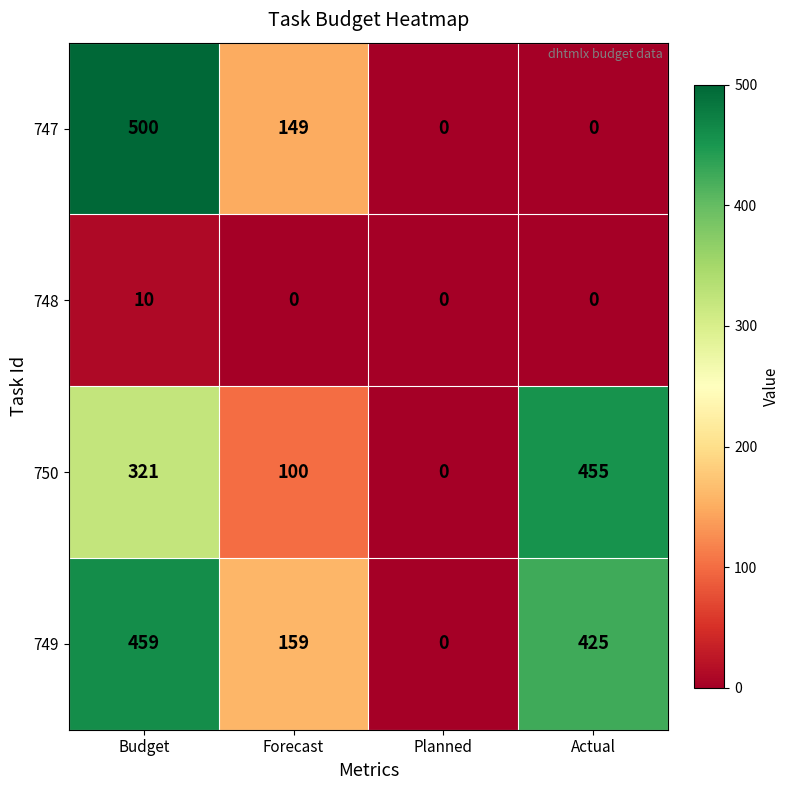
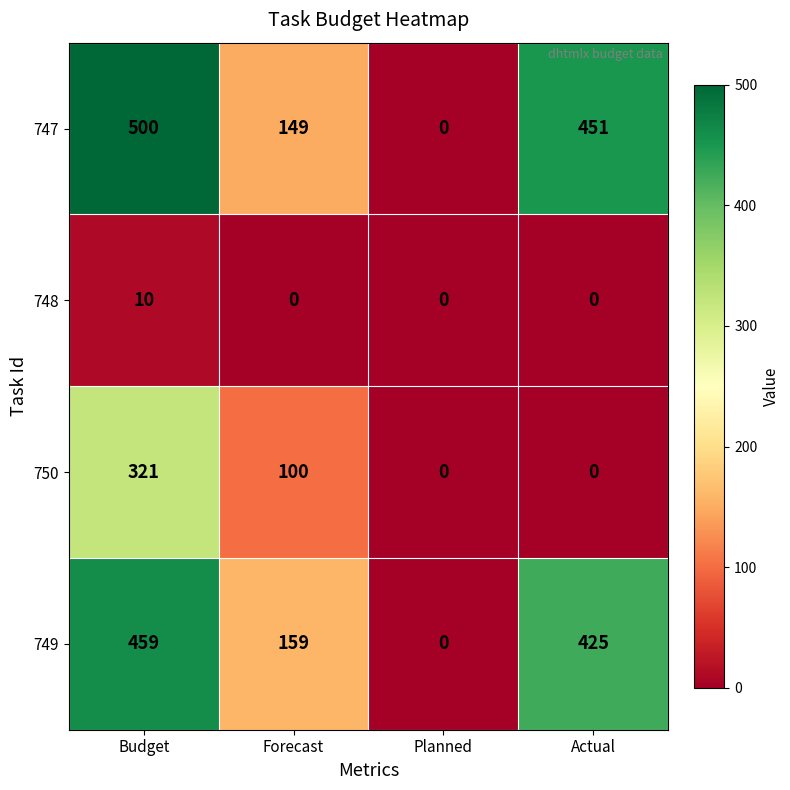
747, Actual: 0 -> 451
750, Actual: 455 -> 0
